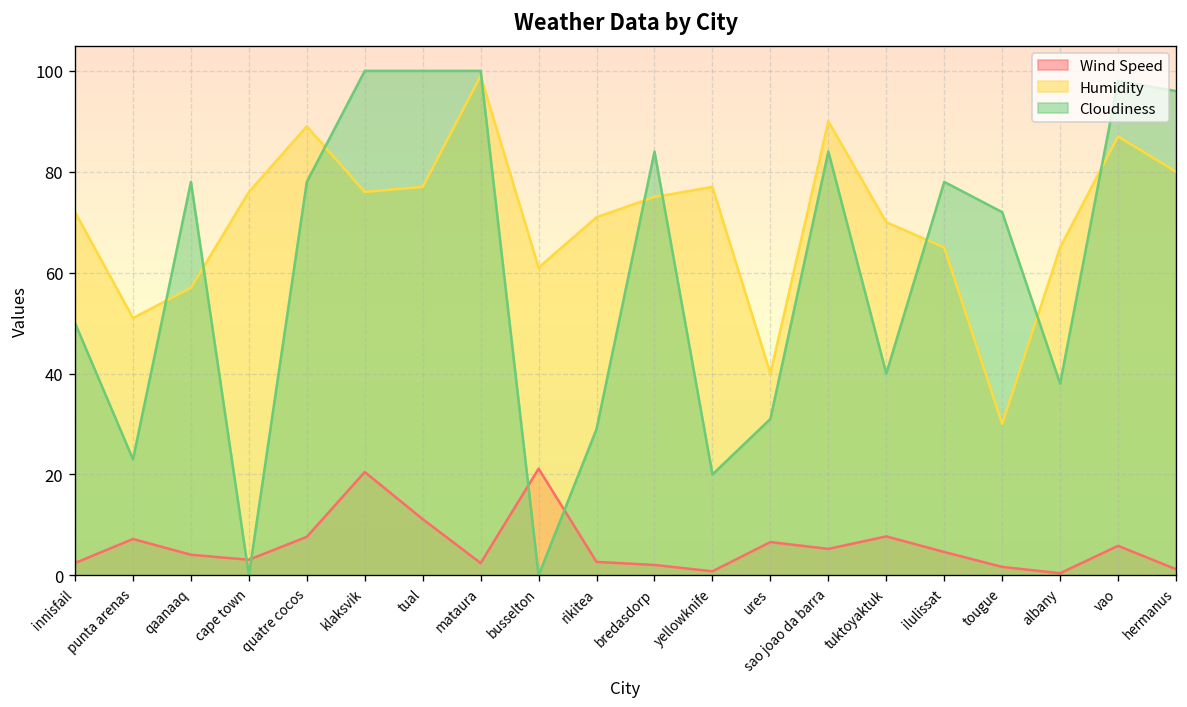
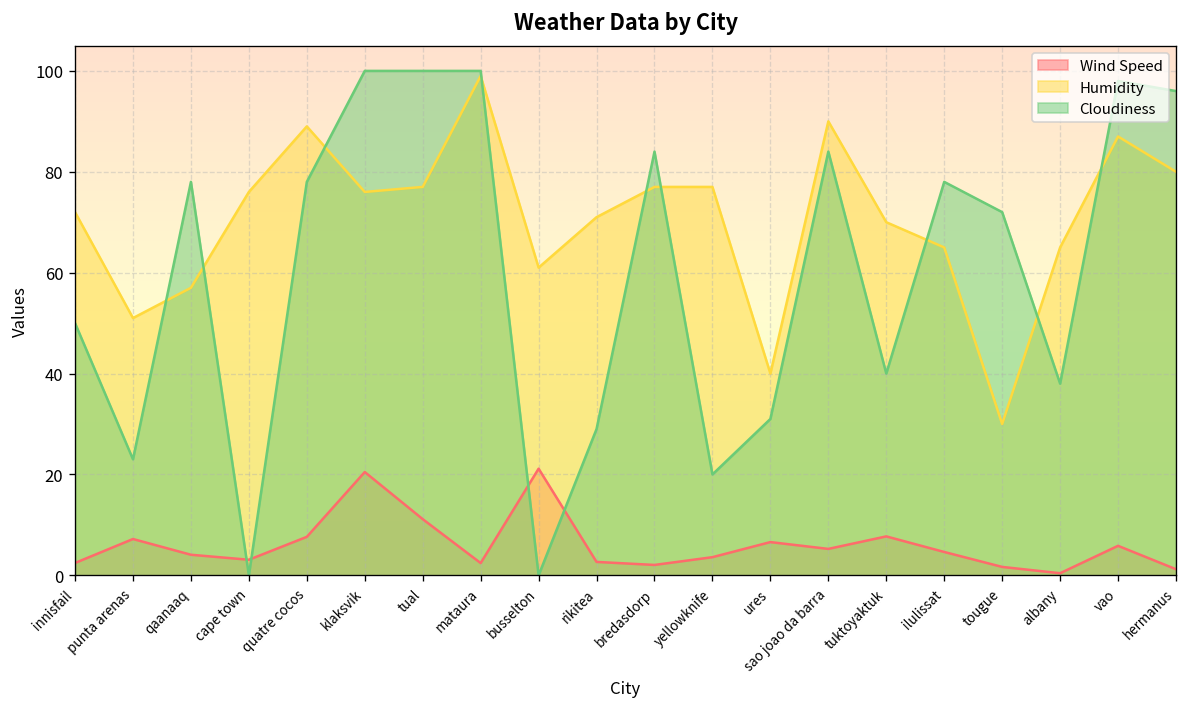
Humidity, bredasdorp: 75 -> 77
Wind Speed, yellowknife: 1 -> 4
